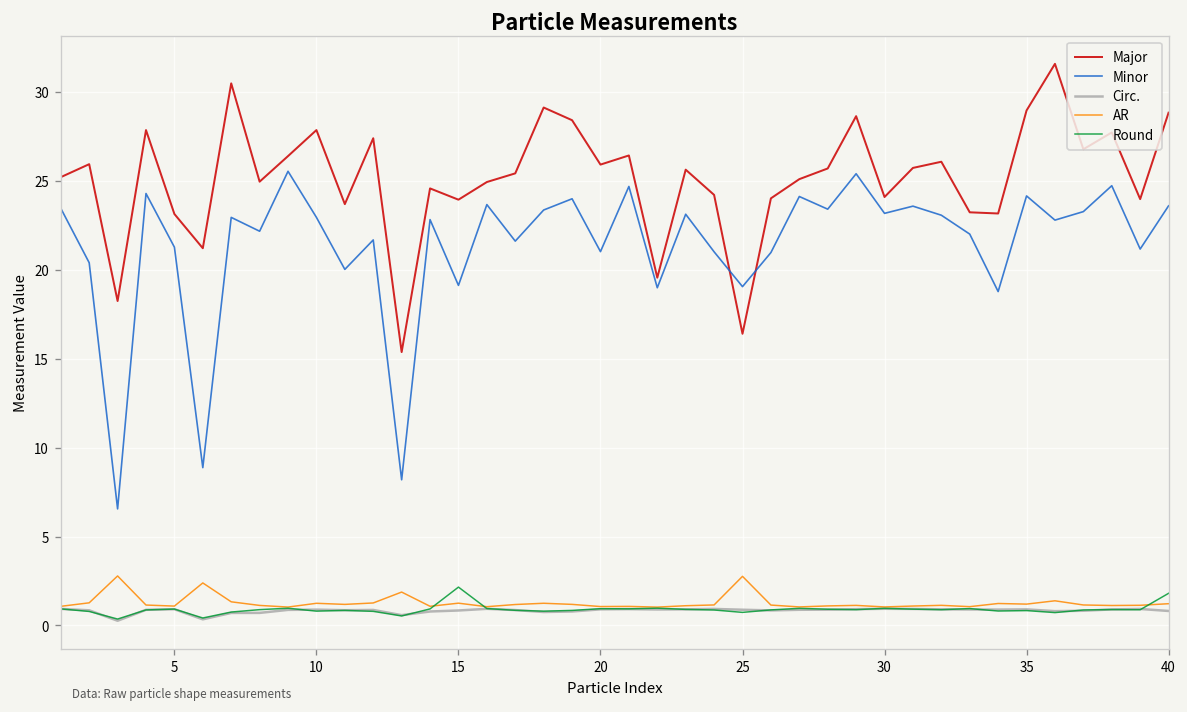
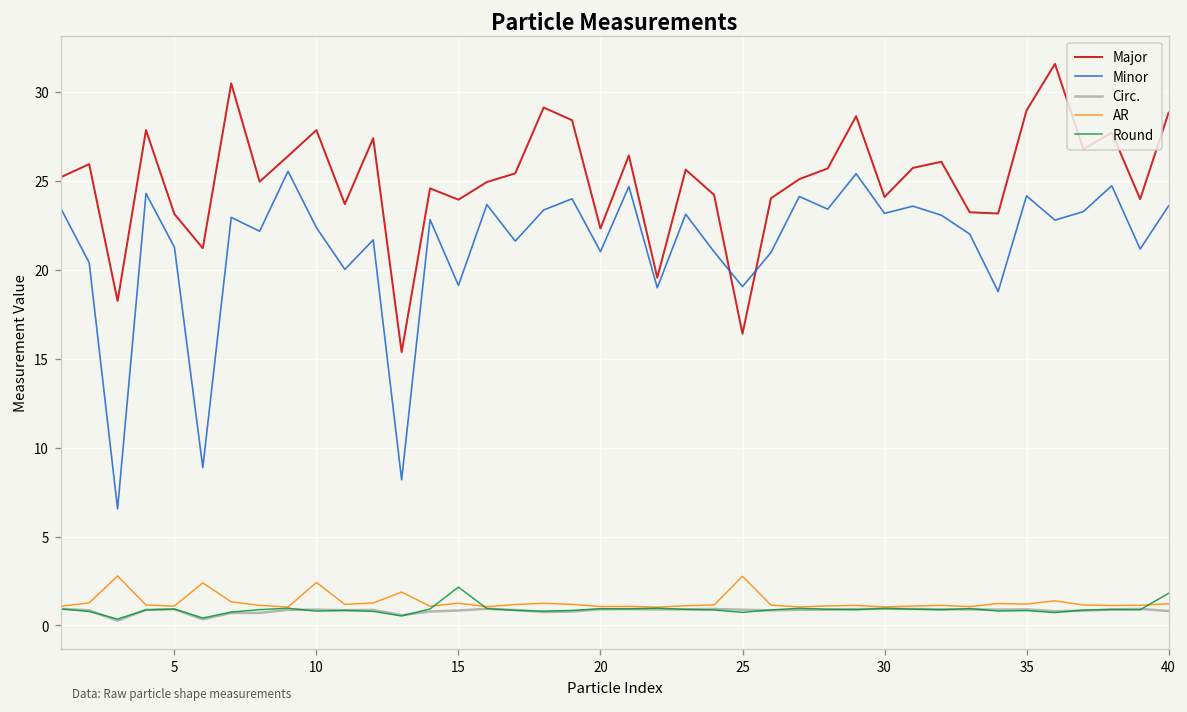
Minor, 10: 23.0 -> 22.4
AR, 10: 1.2 -> 2.4
Major, 20: 25.9 -> 22.3
